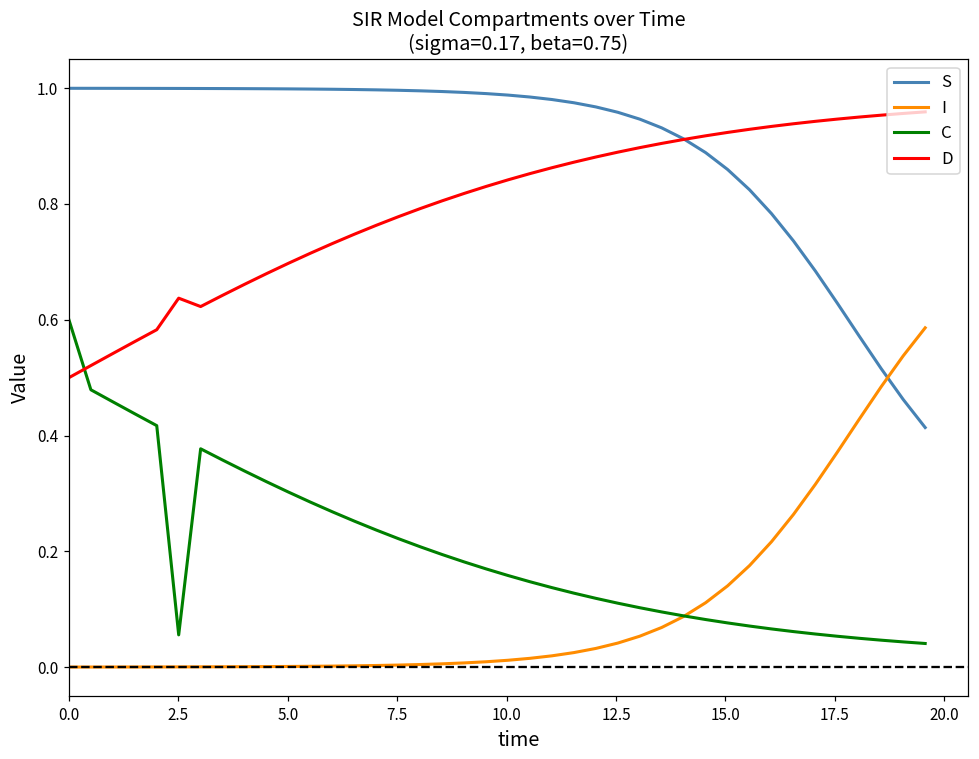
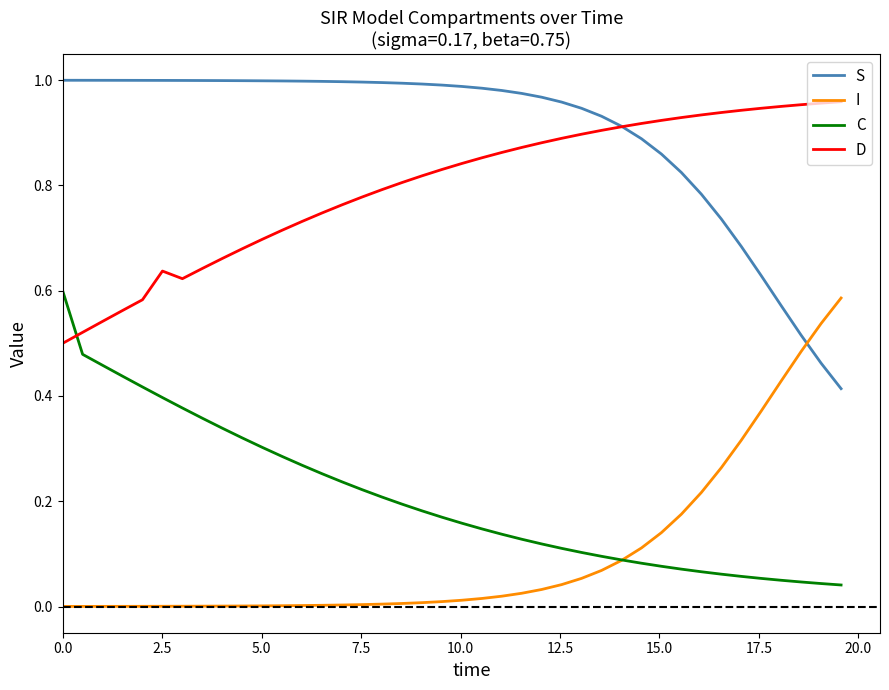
C, 2.5: 0.06 -> 0.40
